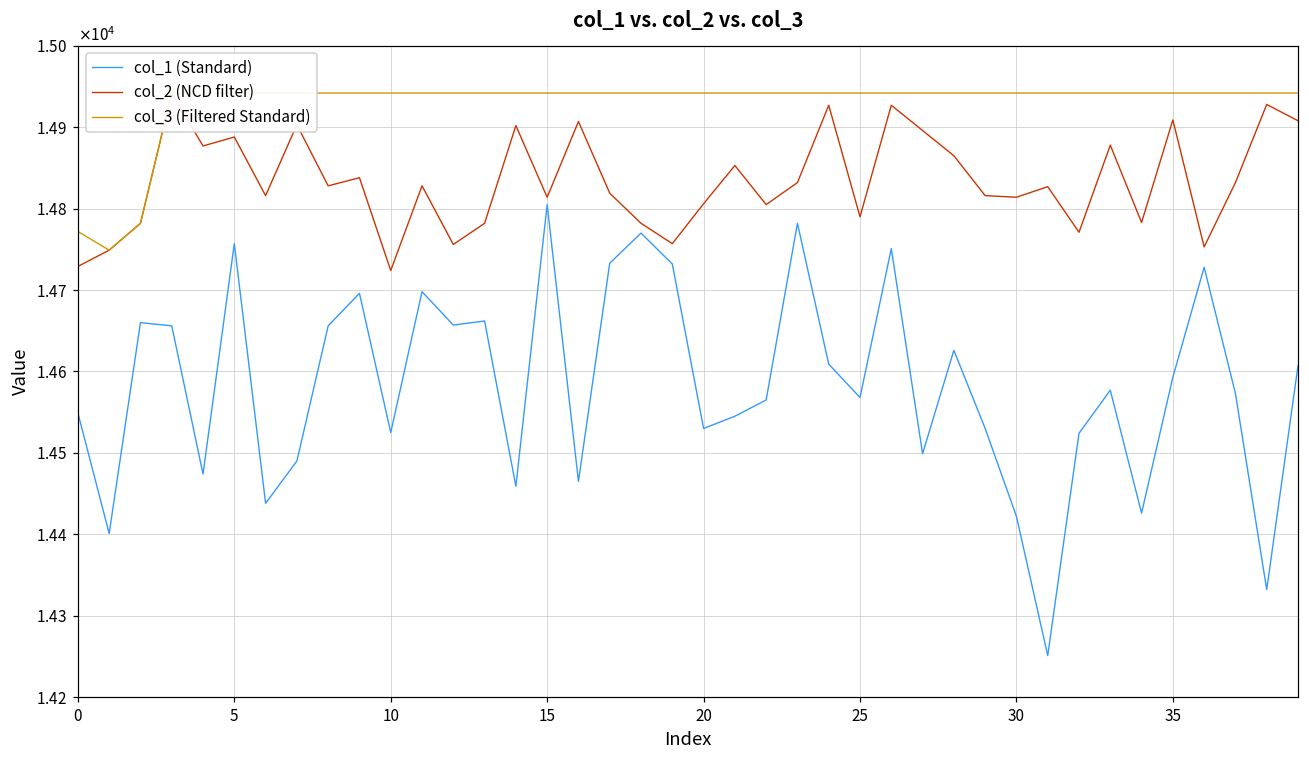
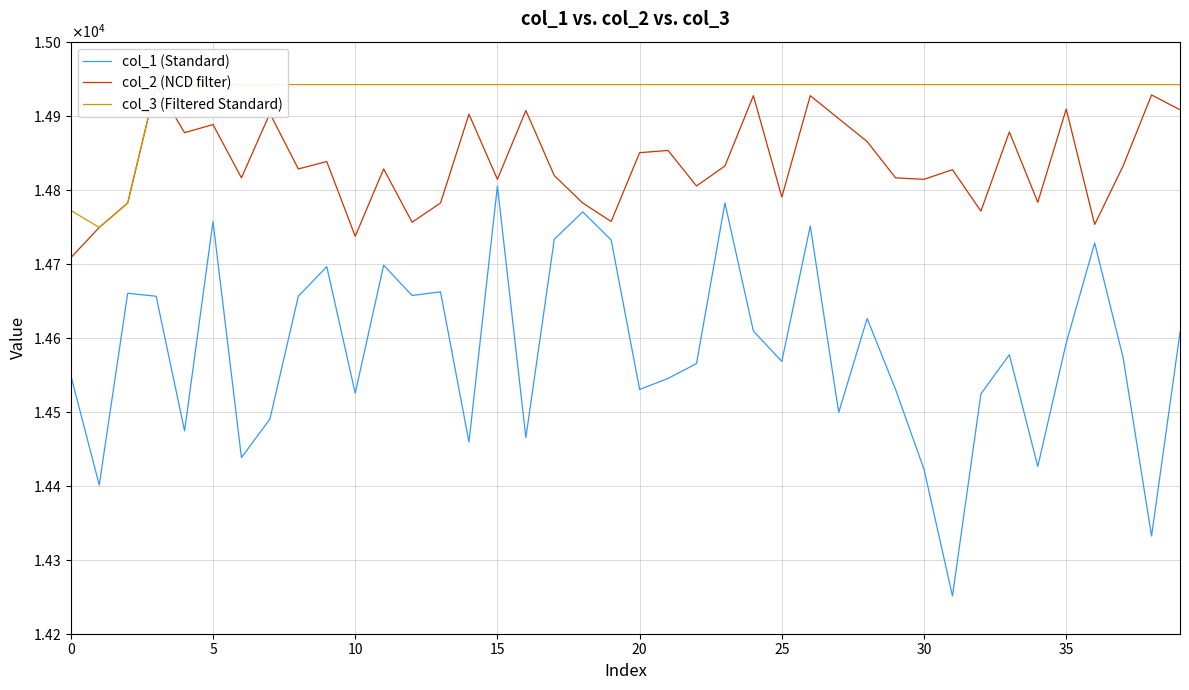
col_2 (NCD filter), 0: 14730 -> 14710
col_2 (NCD filter), 10: 14720 -> 14740
col_2 (NCD filter), 20: 14810 -> 14850
